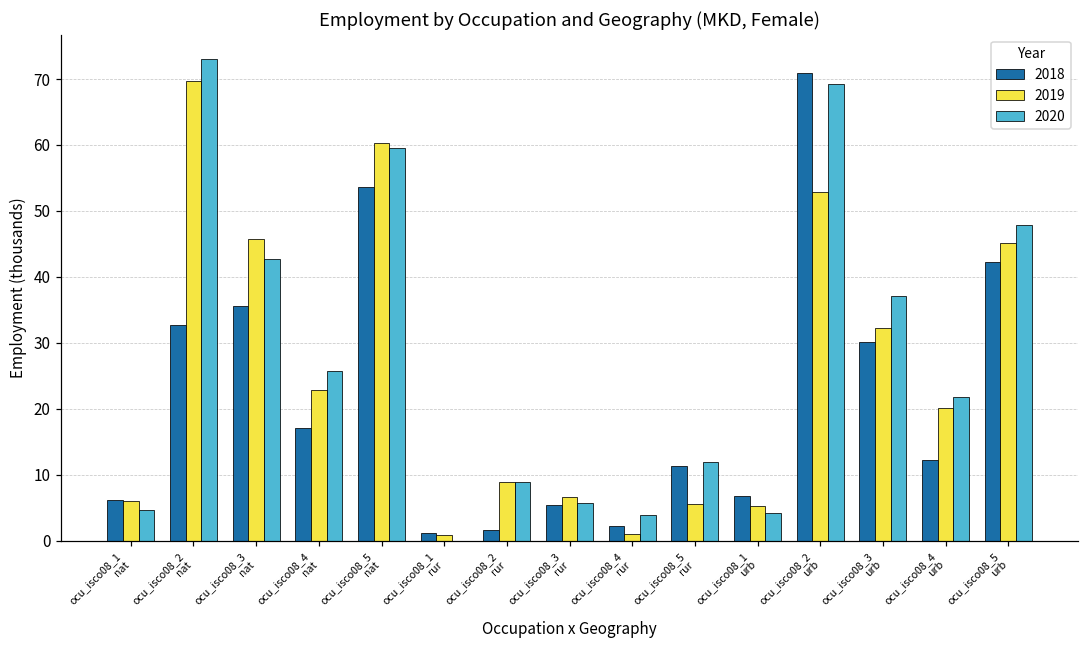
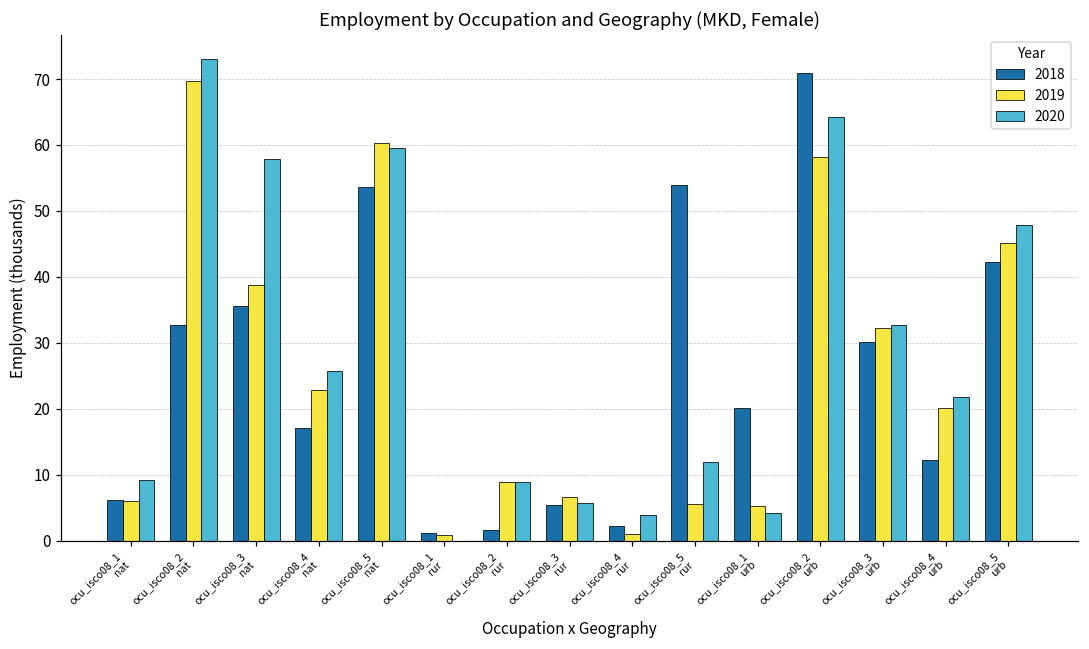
2020, ocu_isco08_1 nat: 5 -> 9
2019, ocu_isco08_3 nat: 46 -> 39
2020, ocu_isco08_3 nat: 43 -> 58
2018, ocu_isco08_5 rur: 11 -> 54
2018, ocu_isco08_1 urb: 7 -> 20
2019, ocu_isco08_2 urb: 53 -> 58
2020, ocu_isco08_2 urb: 69 -> 64
2020, ocu_isco08_3 urb: 37 -> 33
